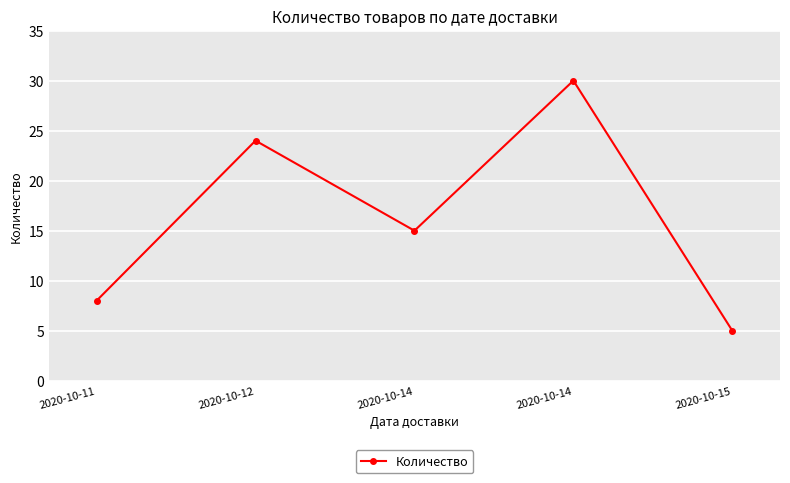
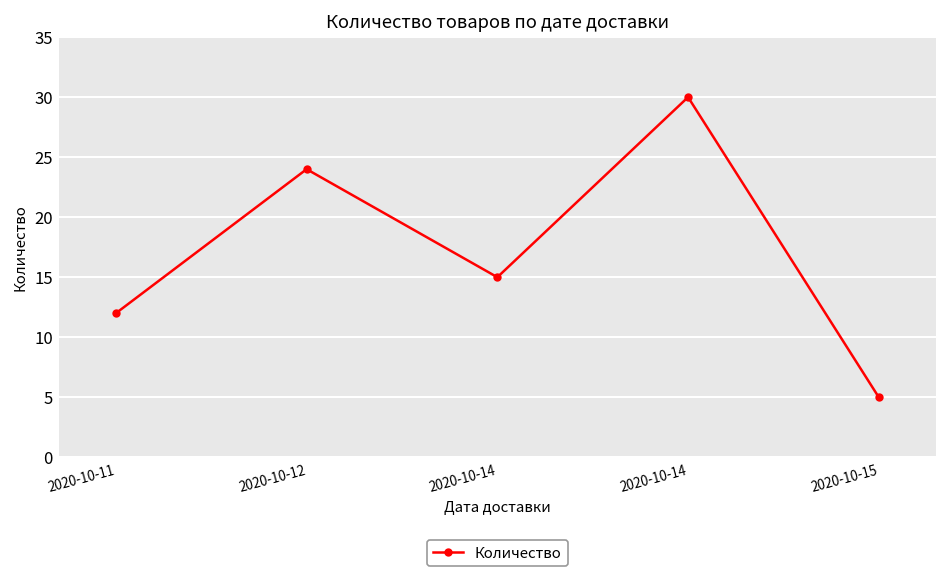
2020-10-11: 8 -> 12
